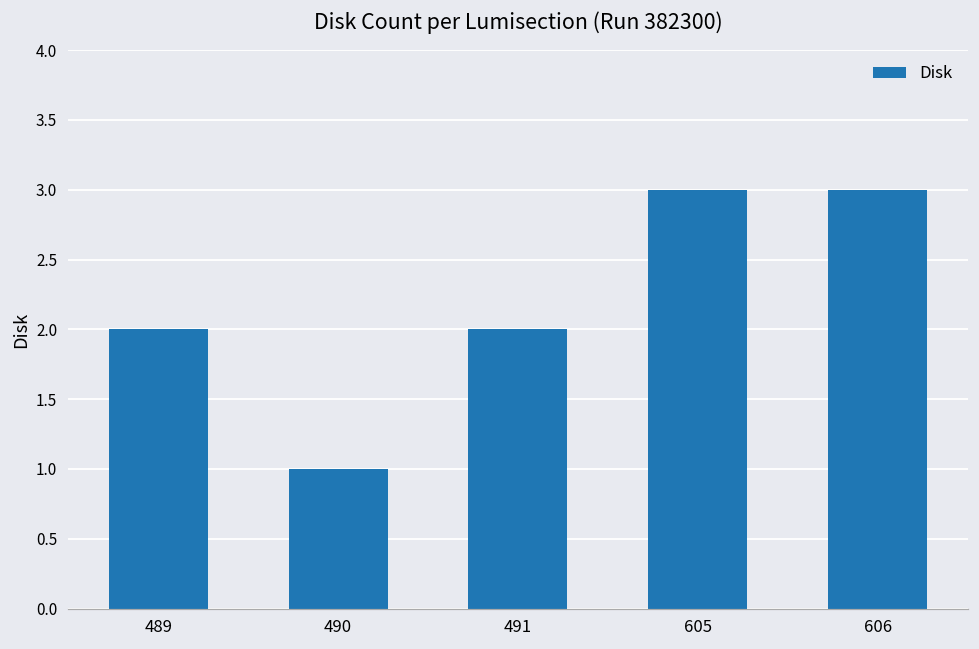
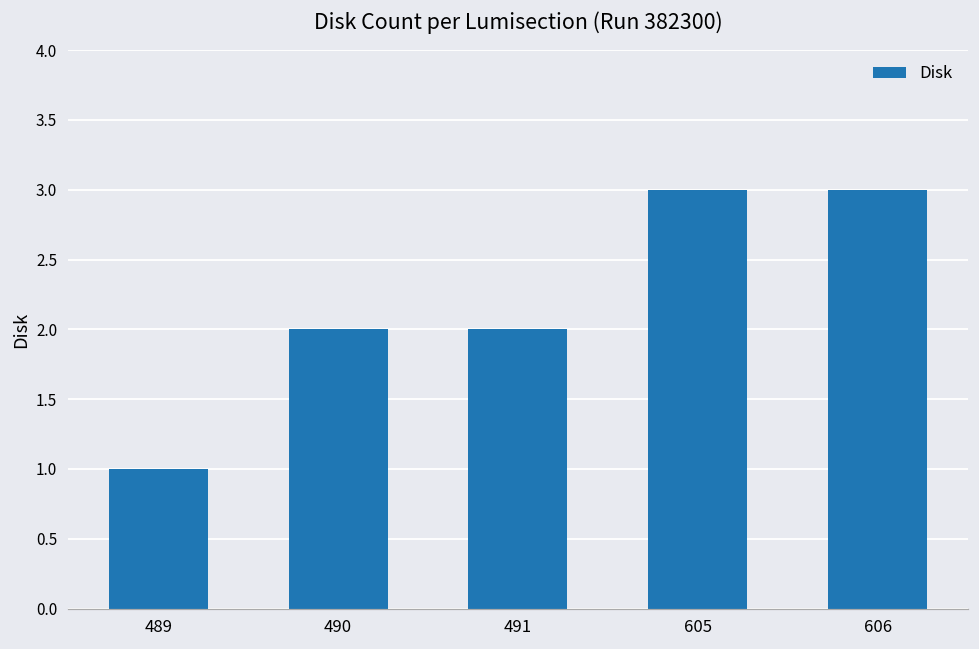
489: 2 -> 1
490: 1 -> 2
